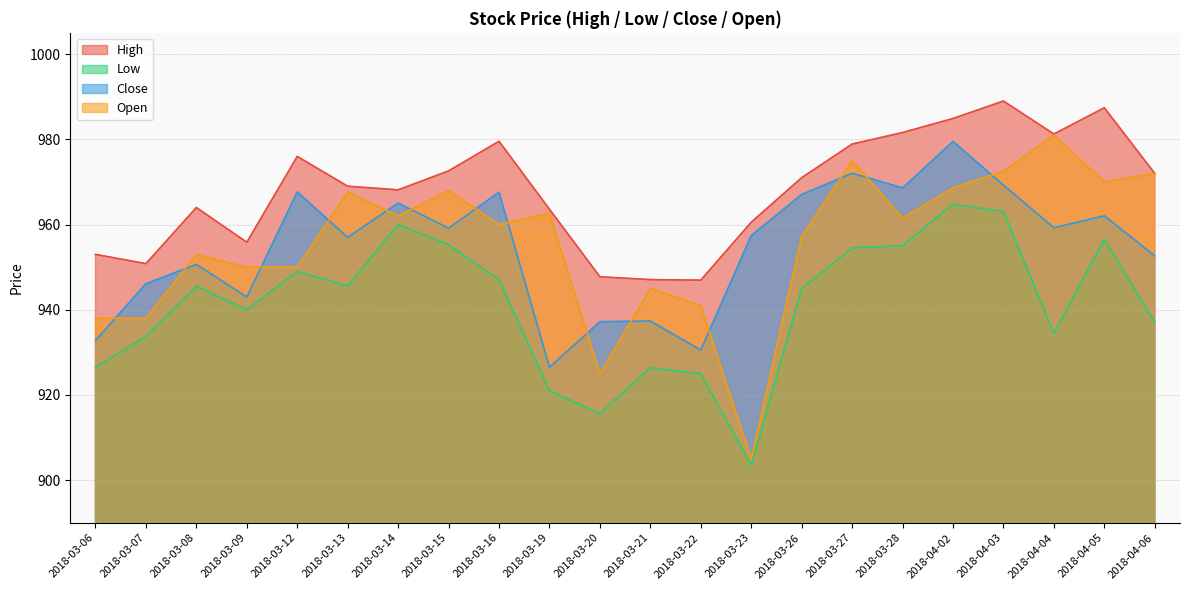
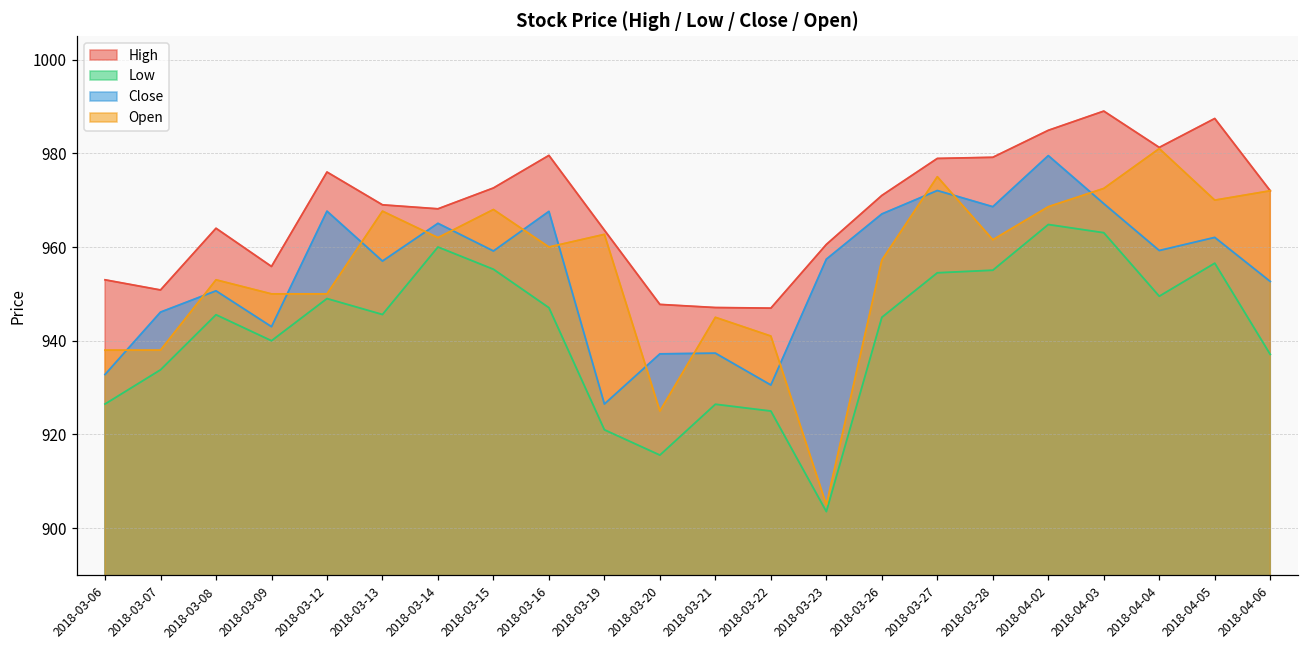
High, 2018-03-28: 982 -> 979
Low, 2018-04-04: 935 -> 950
